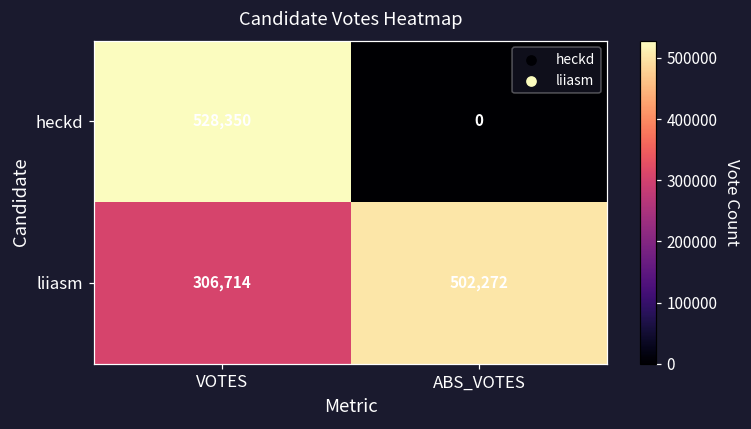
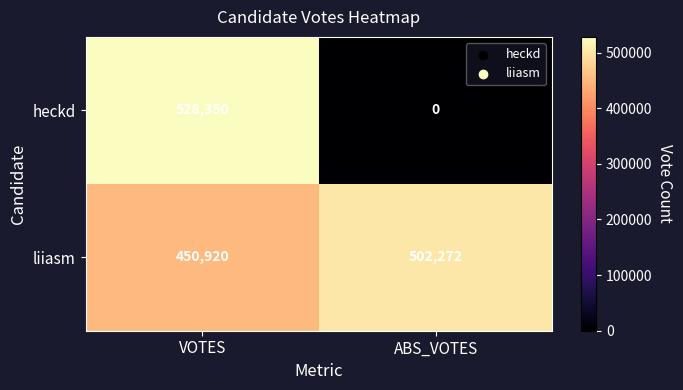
liiasm, VOTES: 306,714 -> 450,920
